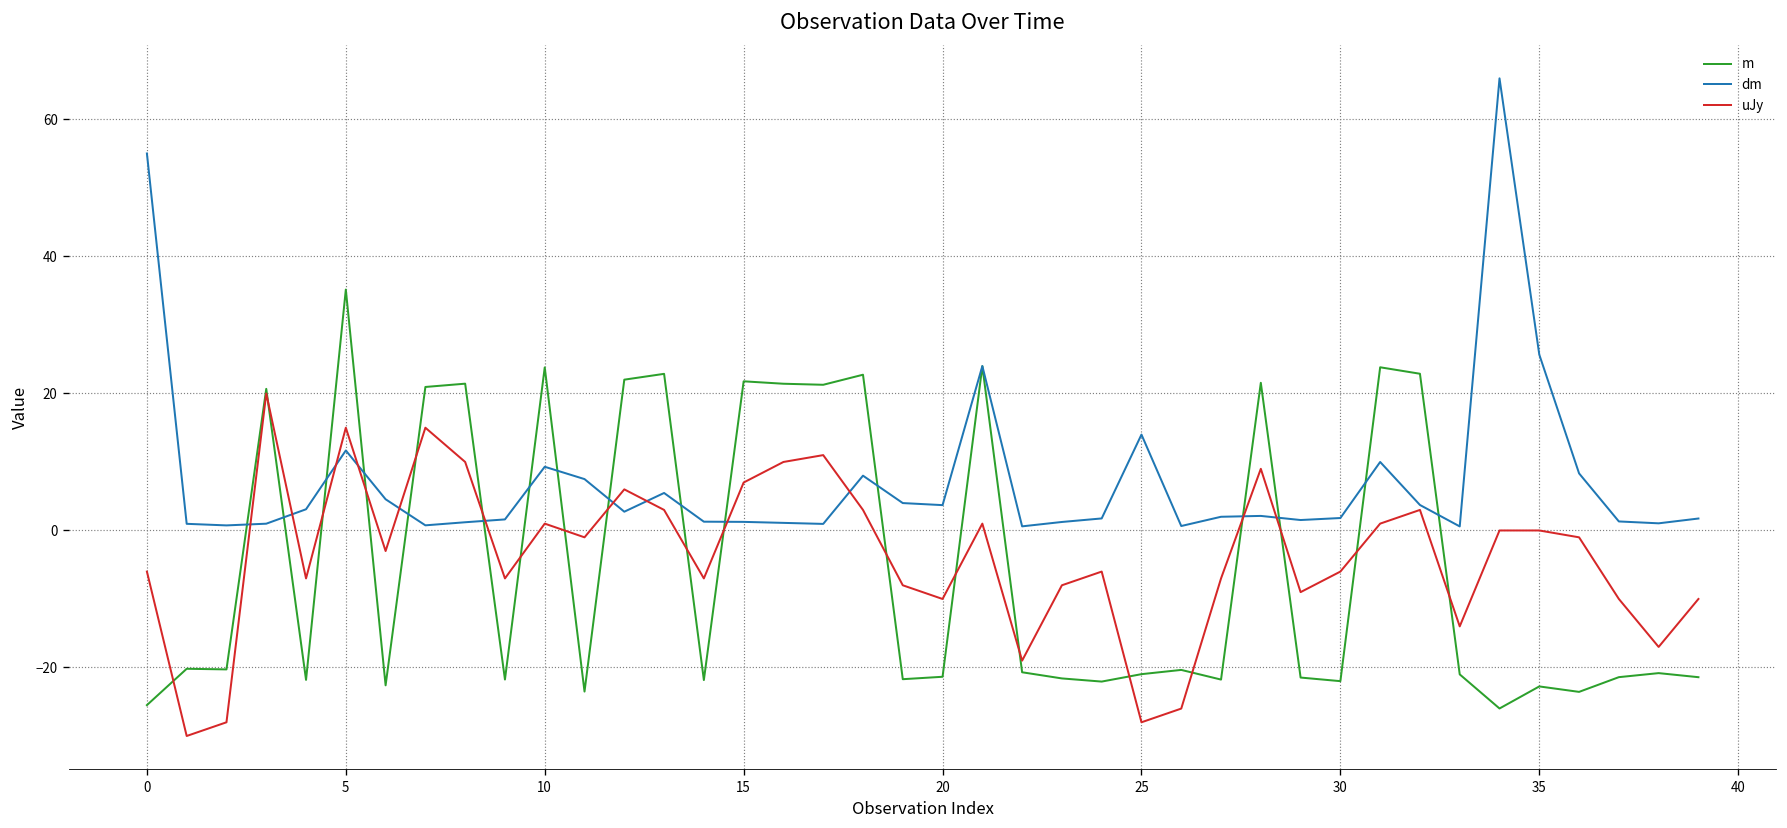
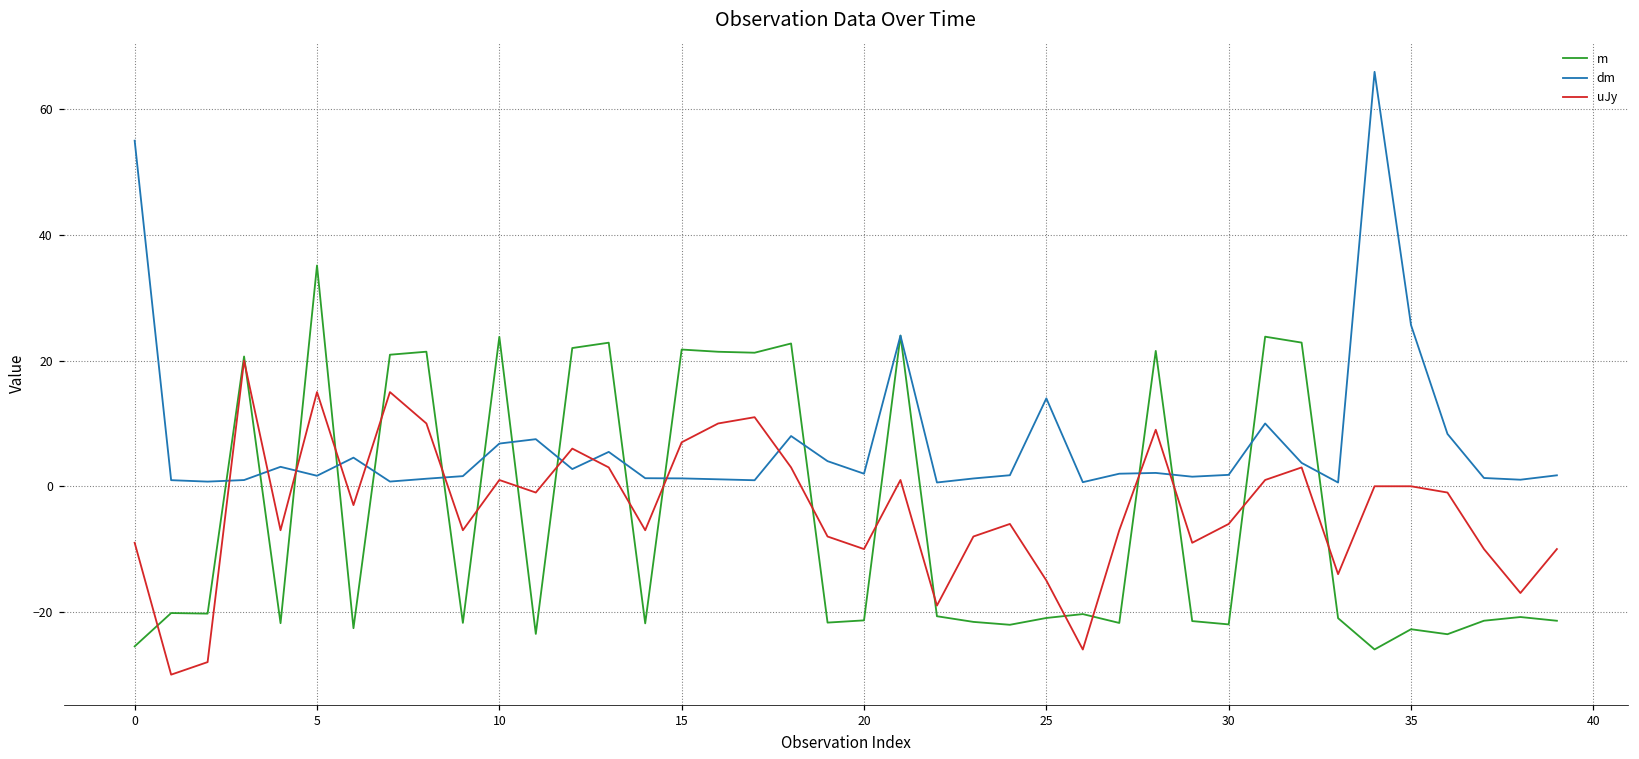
uJy, 0: -6 -> -9
dm, 5: 12 -> 2
dm, 10: 9 -> 7
dm, 20: 4 -> 2
uJy, 25: -28 -> -15
